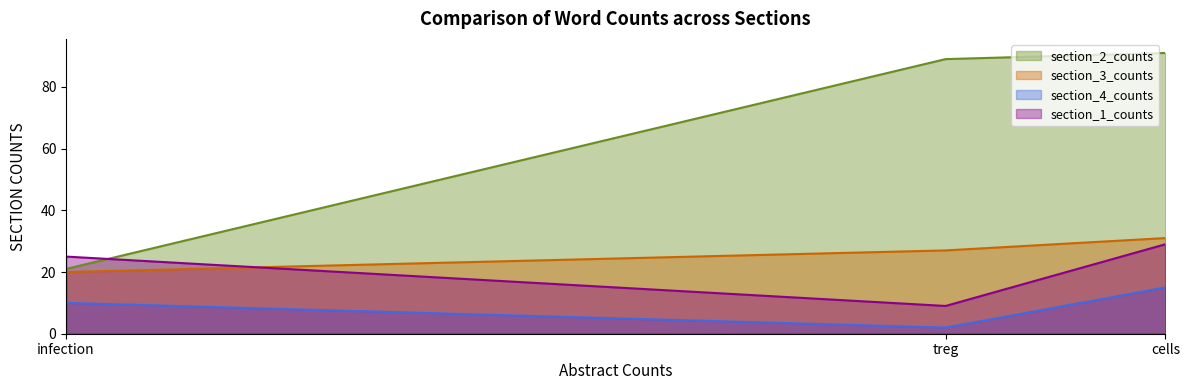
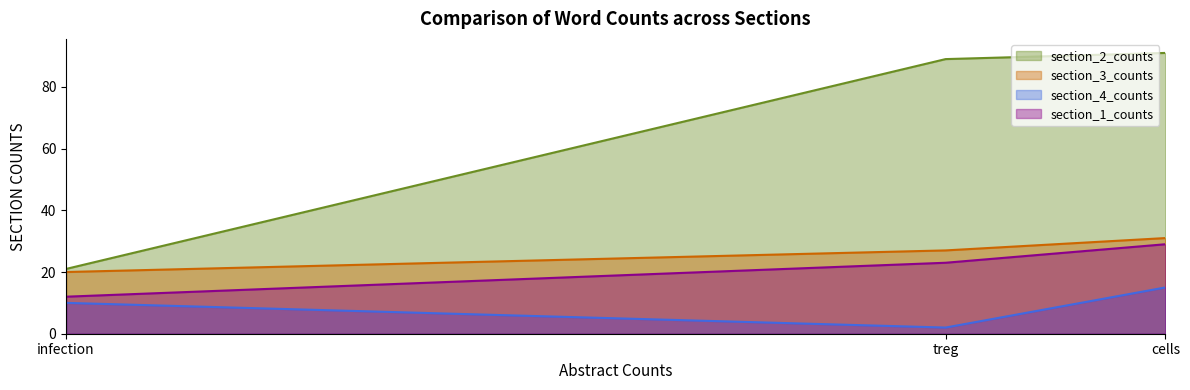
section_1_counts, infection: 25 -> 12
section_1_counts, treg: 9 -> 23
